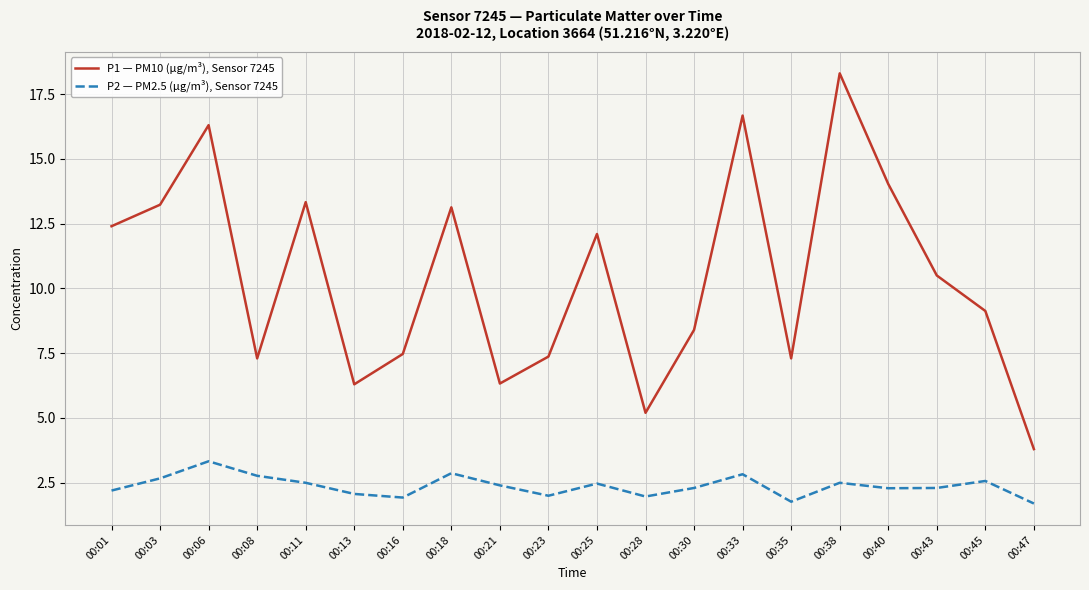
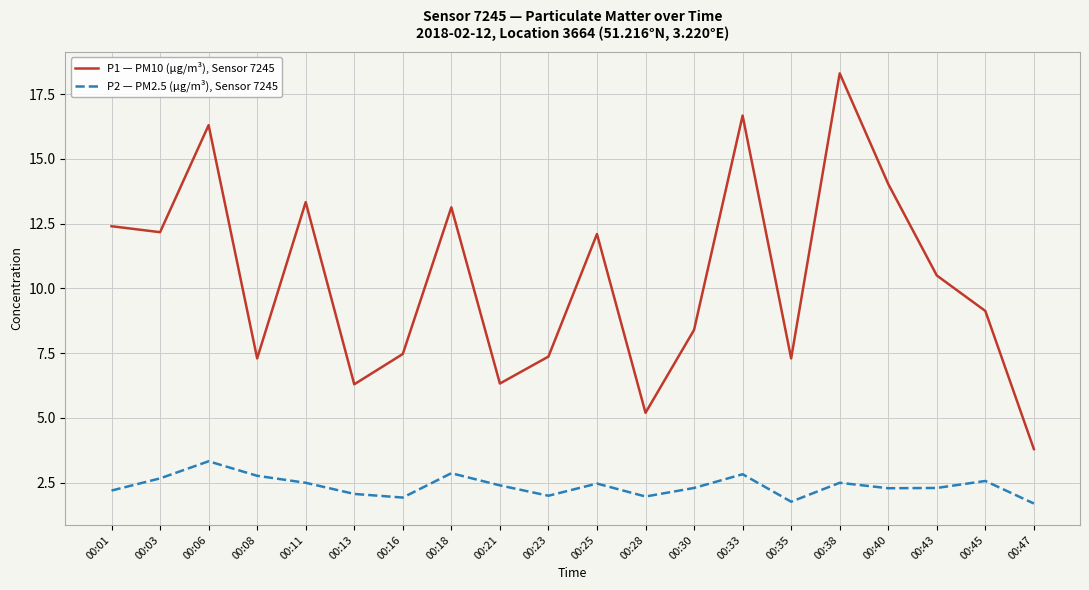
P1 — PM10 (µg/m³), Sensor 7245, 00:03: 13.2 -> 12.2
